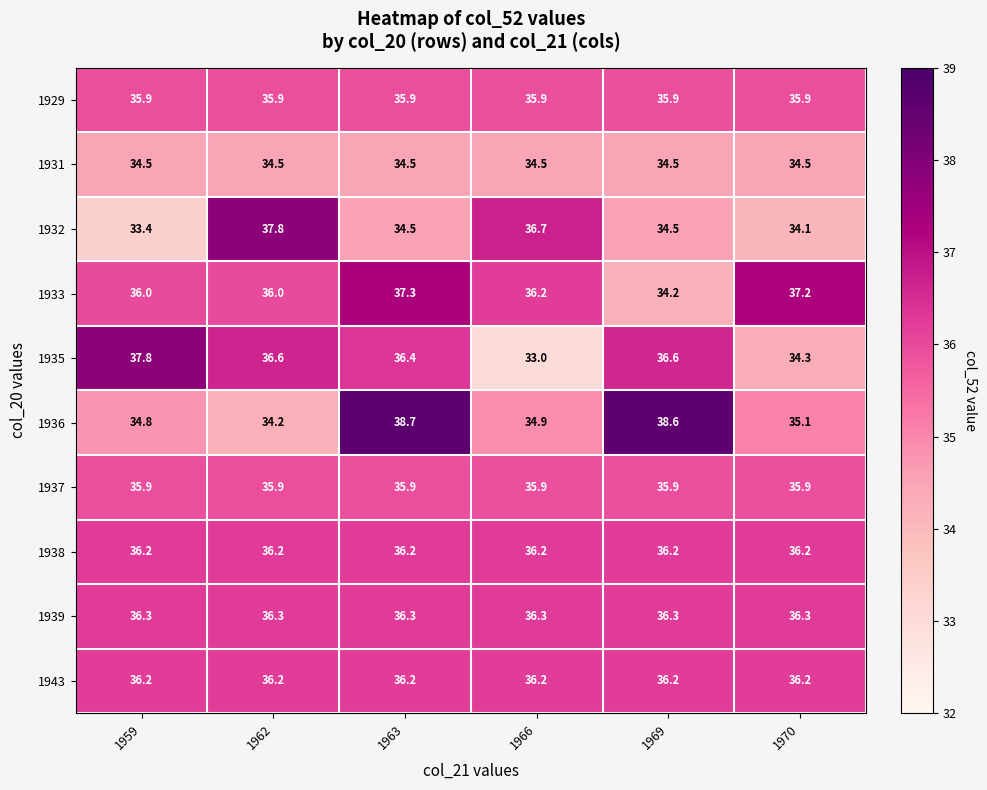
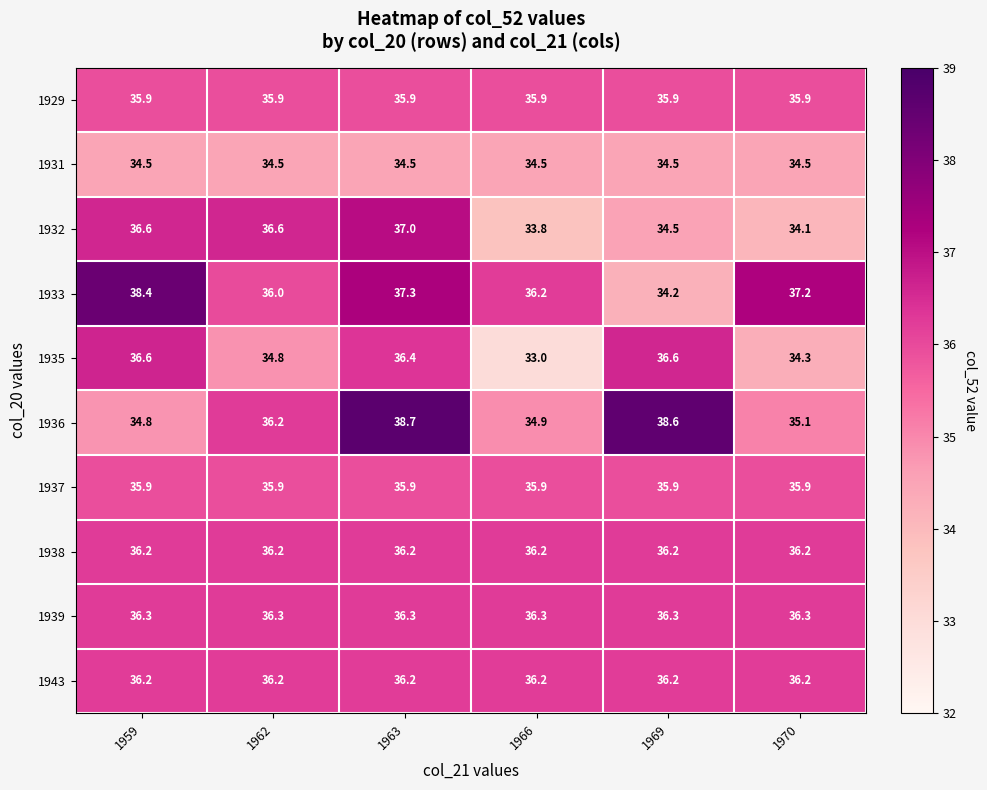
1932, 1959: 33.4 -> 36.6
1932, 1962: 37.8 -> 36.6
1932, 1963: 34.5 -> 37.0
1932, 1966: 36.7 -> 33.8
1933, 1959: 36.0 -> 38.4
1935, 1959: 37.8 -> 36.6
1935, 1962: 36.6 -> 34.8
1936, 1962: 34.2 -> 36.2
